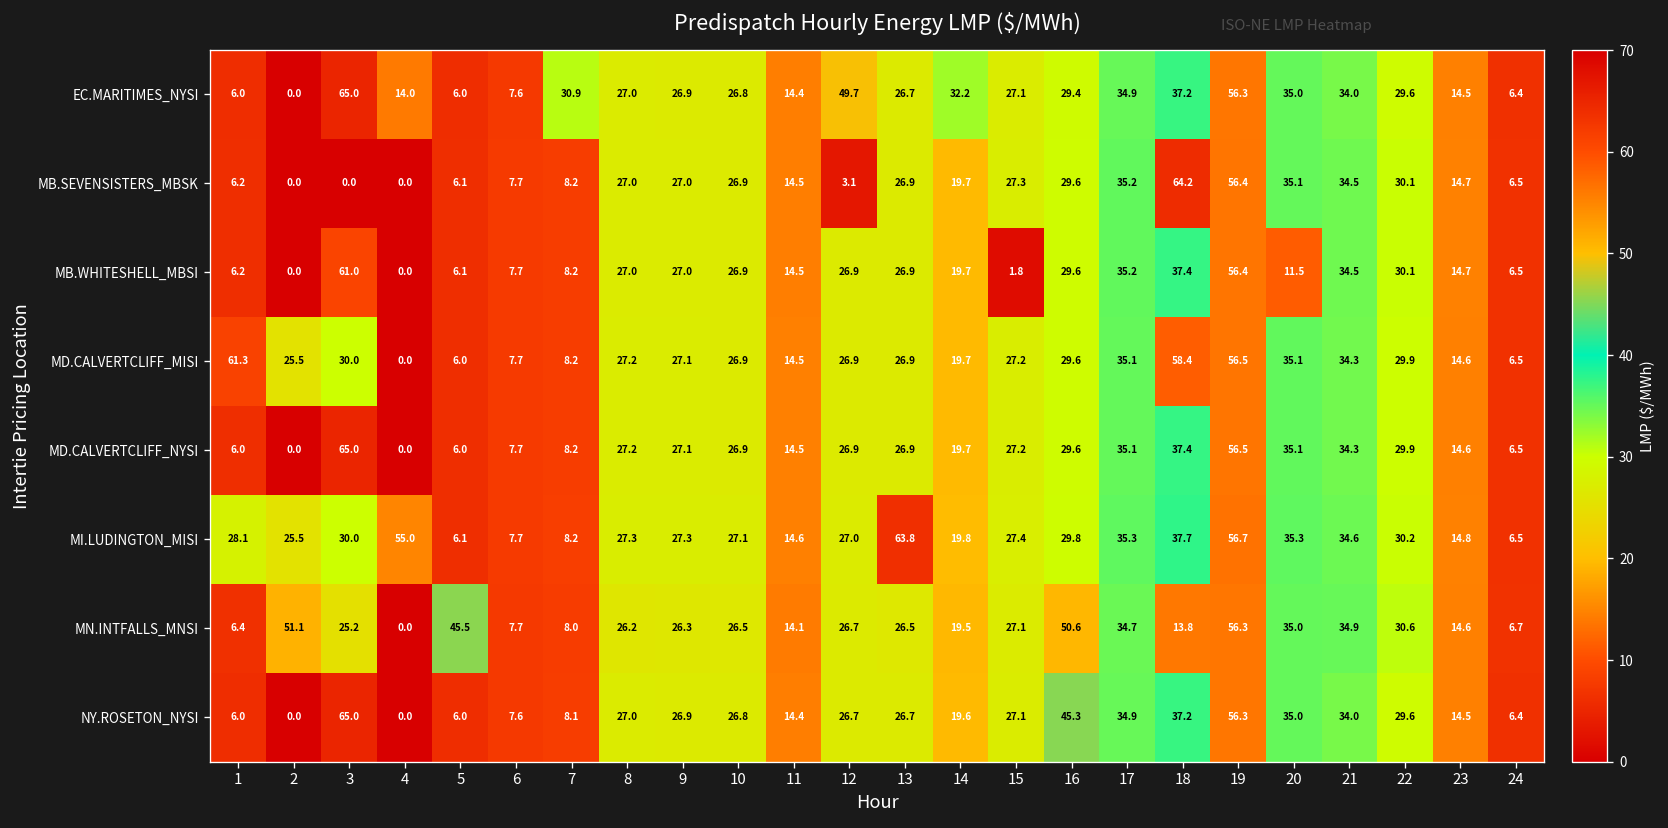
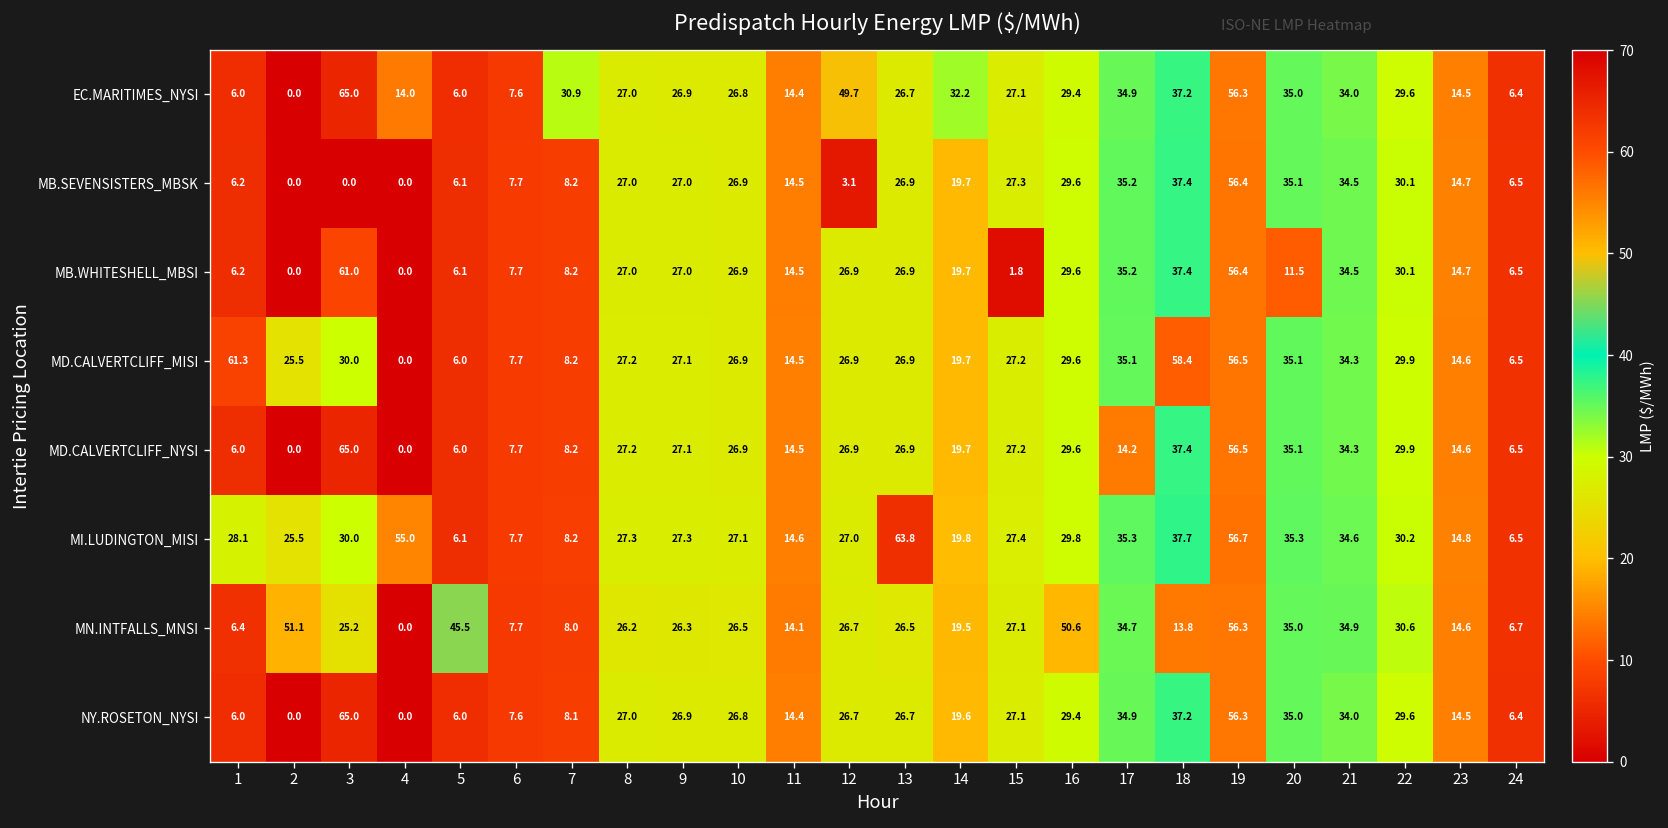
MB.SEVENSISTERS_MBSK, 18: 64.2 -> 37.4
MD.CALVERTCLIFF_NYSI, 17: 35.1 -> 14.2
NY.ROSETON_NYSI, 16: 45.3 -> 29.4
